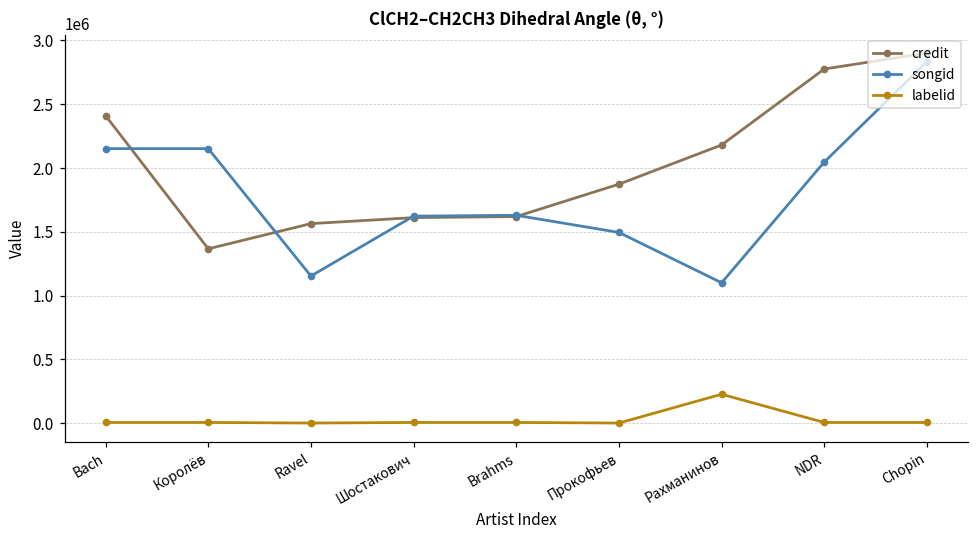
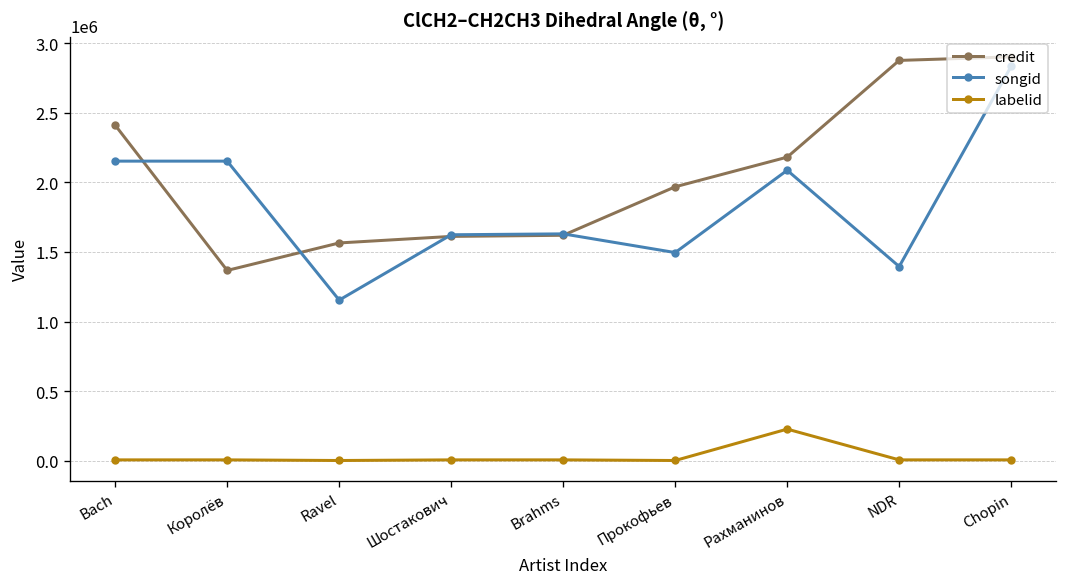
credit, Прокофьев: 1870000 -> 1970000
songid, Рахманинов: 1100000 -> 2090000
credit, NDR: 2780000 -> 2880000
songid, NDR: 2050000 -> 1390000
